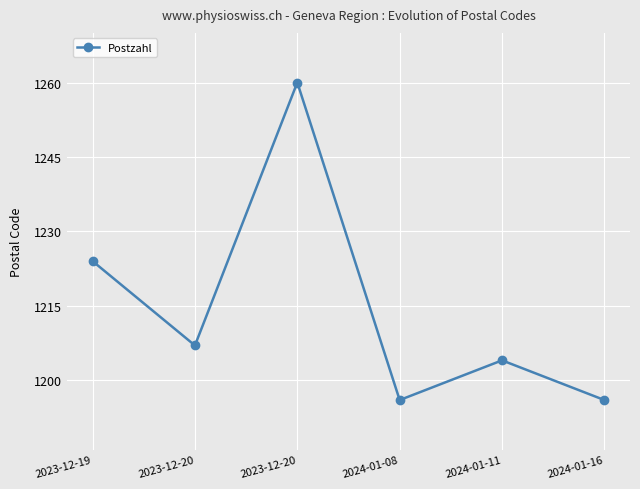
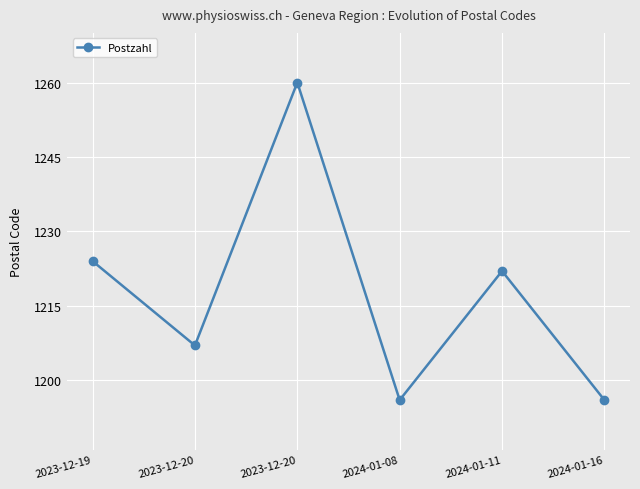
2024-01-11: 1204 -> 1222
